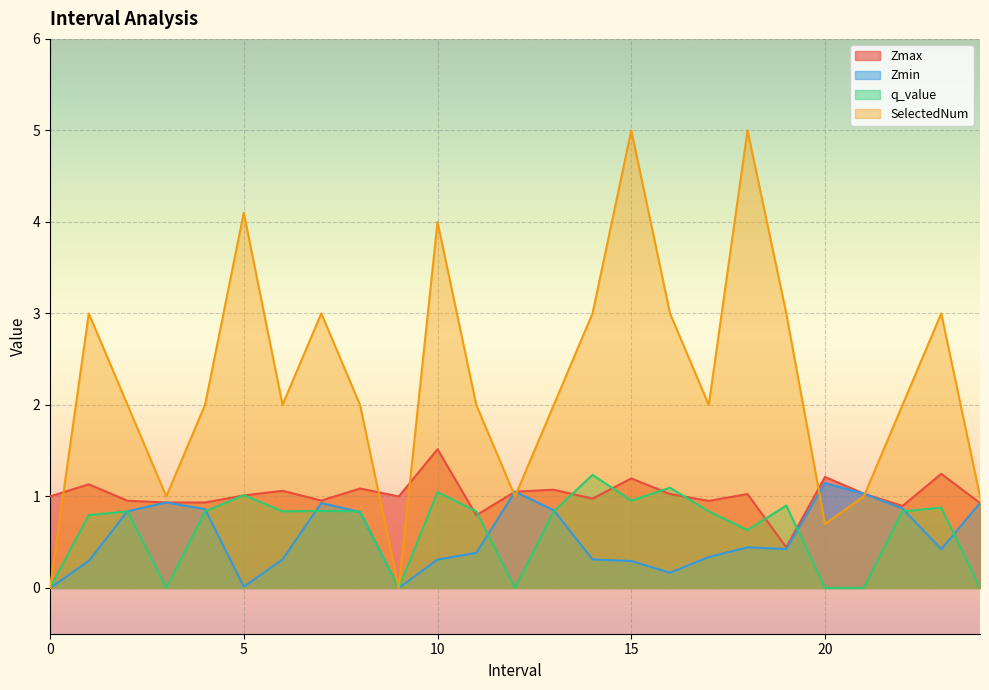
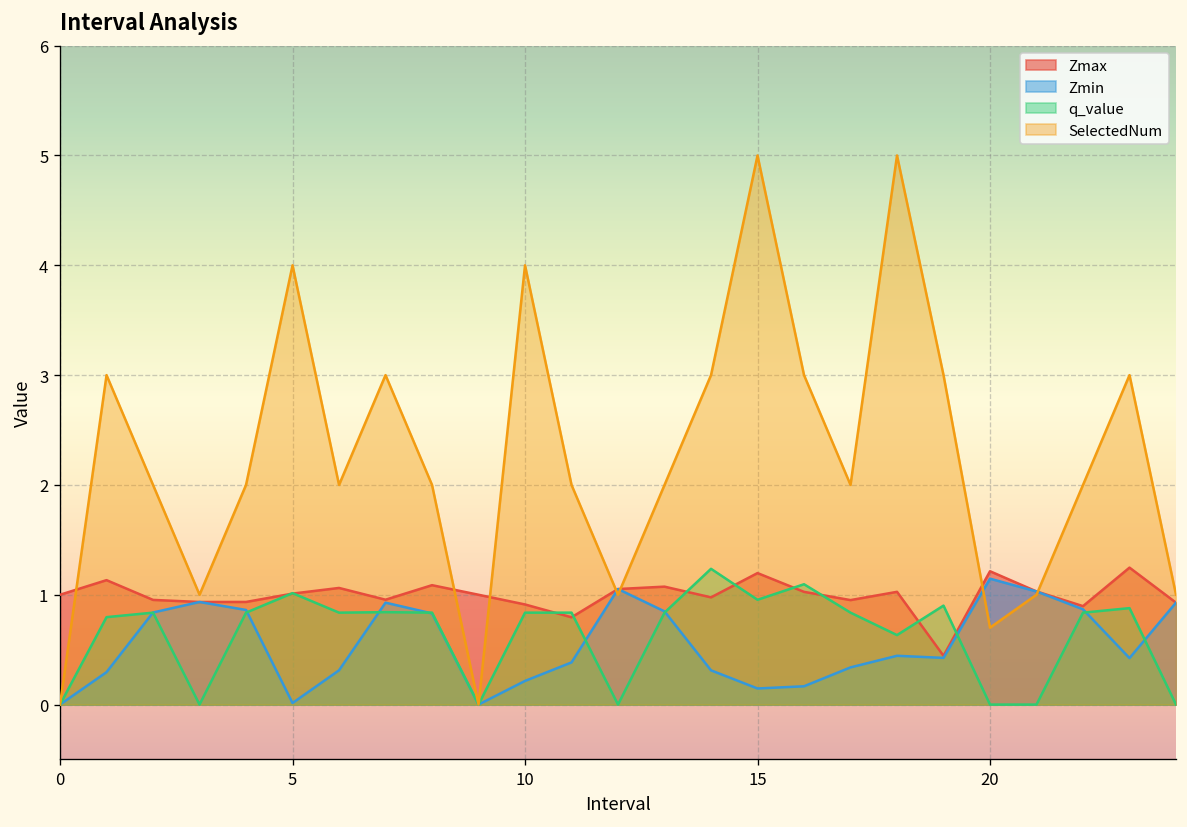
SelectedNum, 5: 4.1 -> 4.0
Zmax, 10: 1.5 -> 0.9
Zmin, 10: 0.3 -> 0.2
q_value, 10: 1.0 -> 0.8
Zmin, 15: 0.3 -> 0.1
